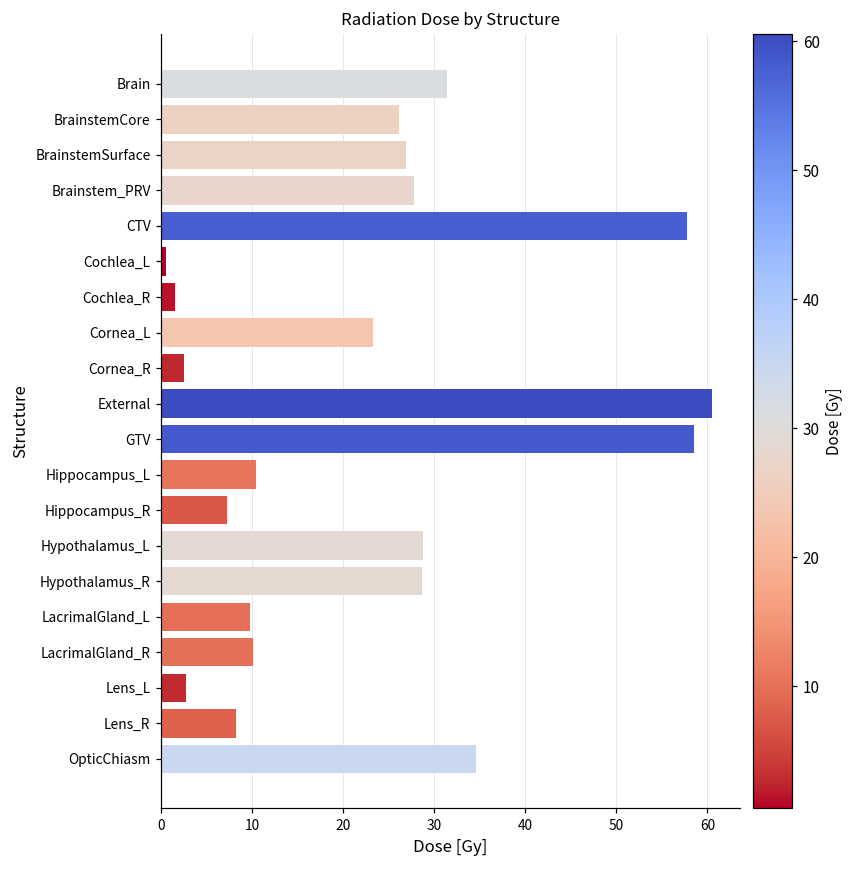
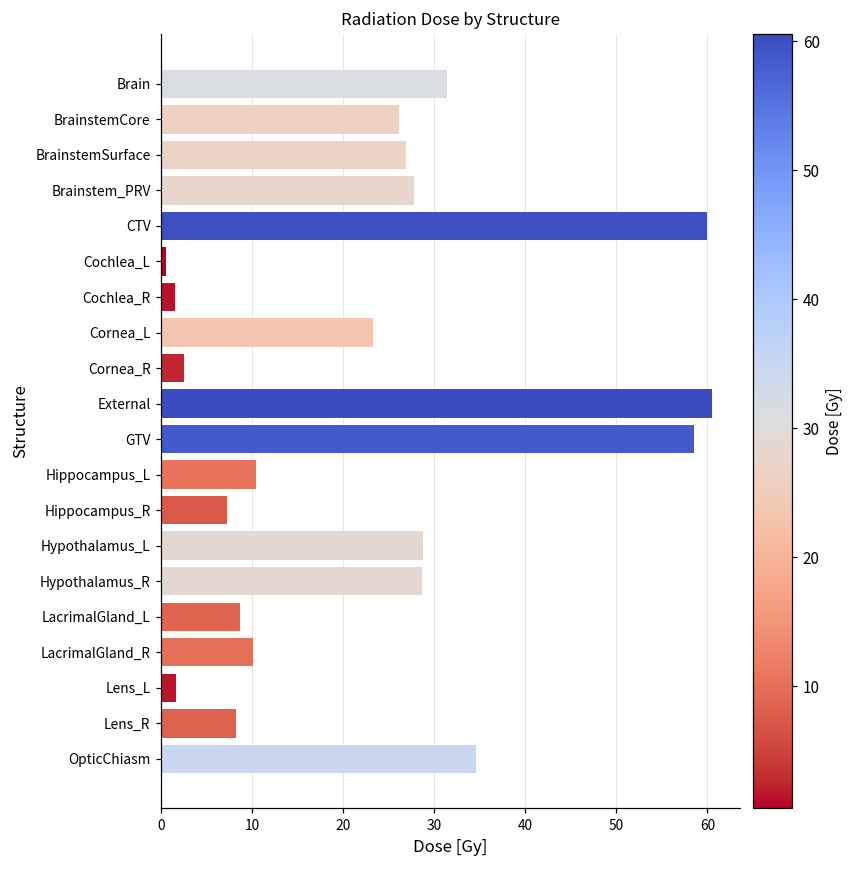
CTV: 58 -> 60
LacrimalGland_L: 10 -> 9
Lens_L: 3 -> 2
